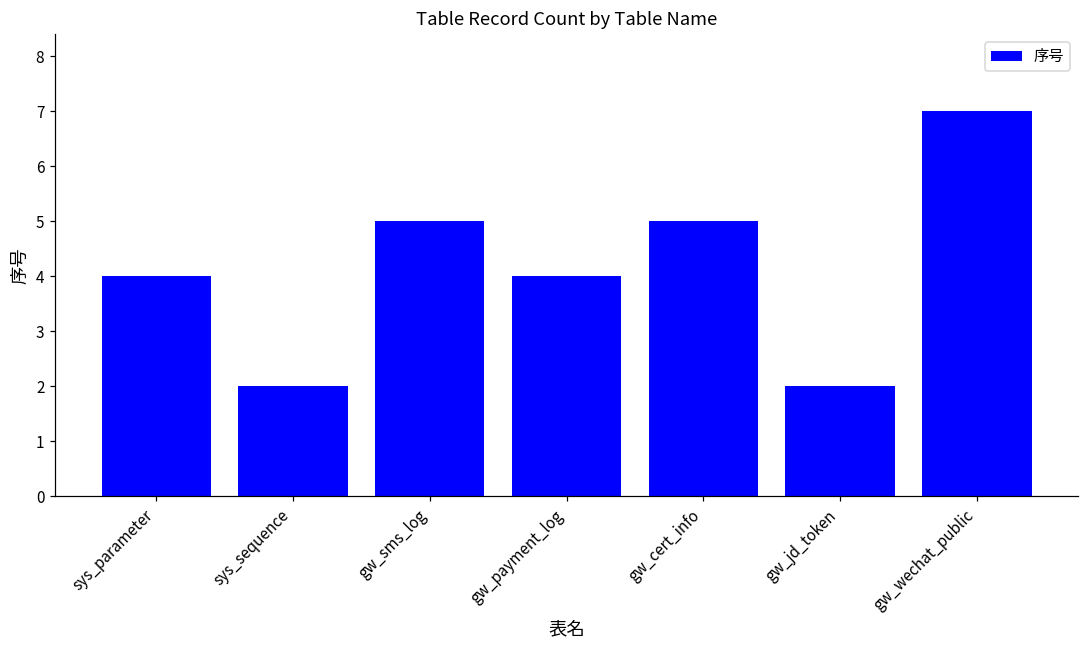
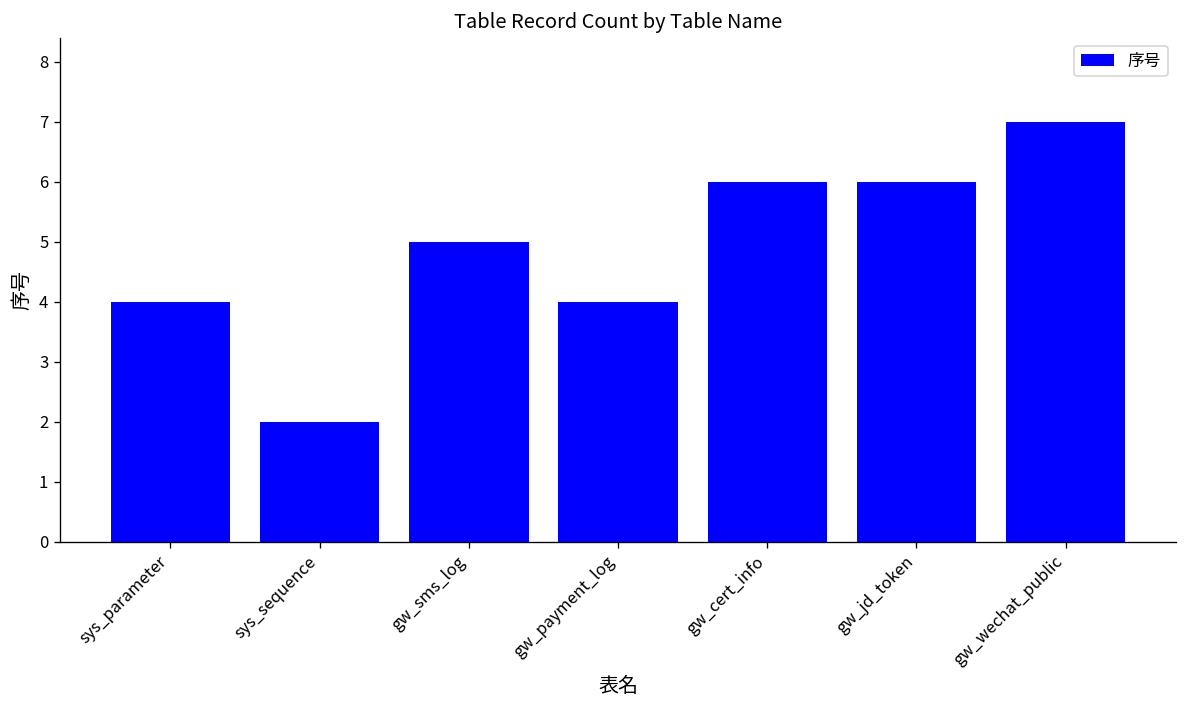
gw_cert_info: 5 -> 6
gw_jd_token: 2 -> 6
